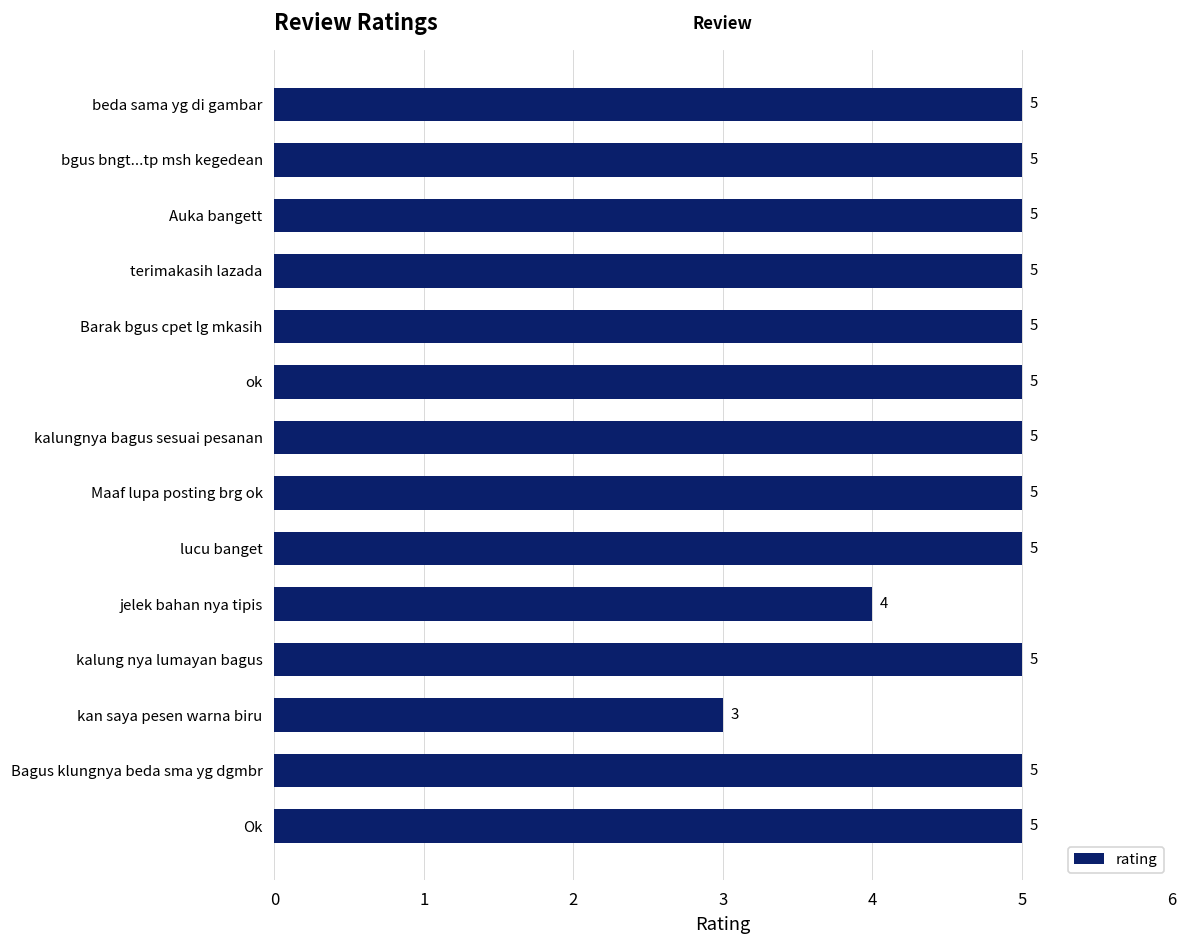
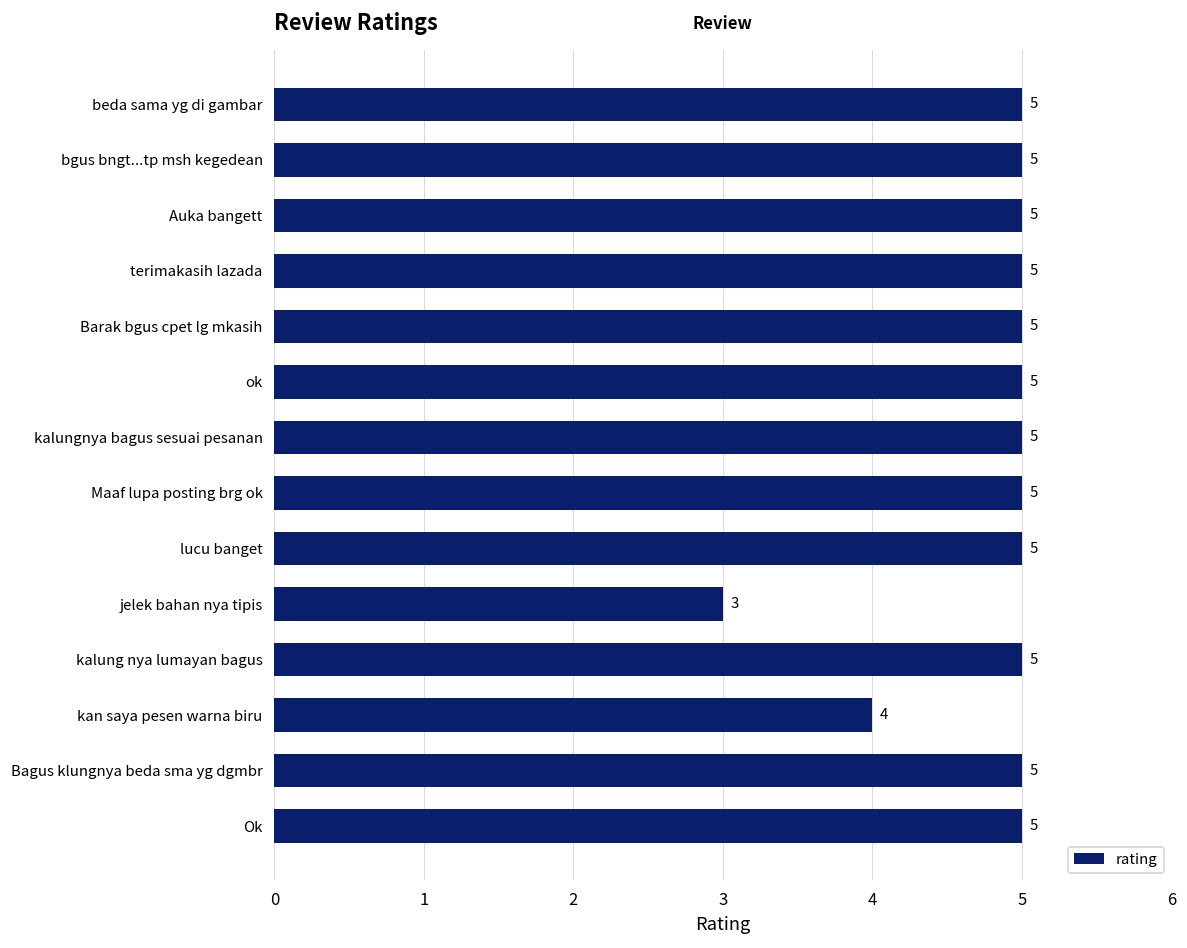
jelek bahan nya tipis: 4 -> 3
kan saya pesen warna biru: 3 -> 4
